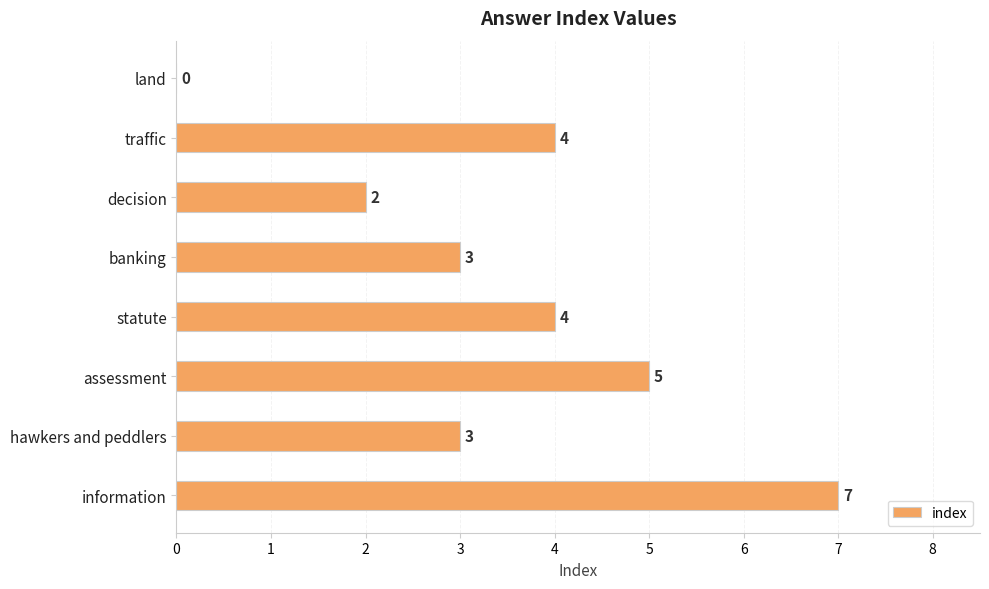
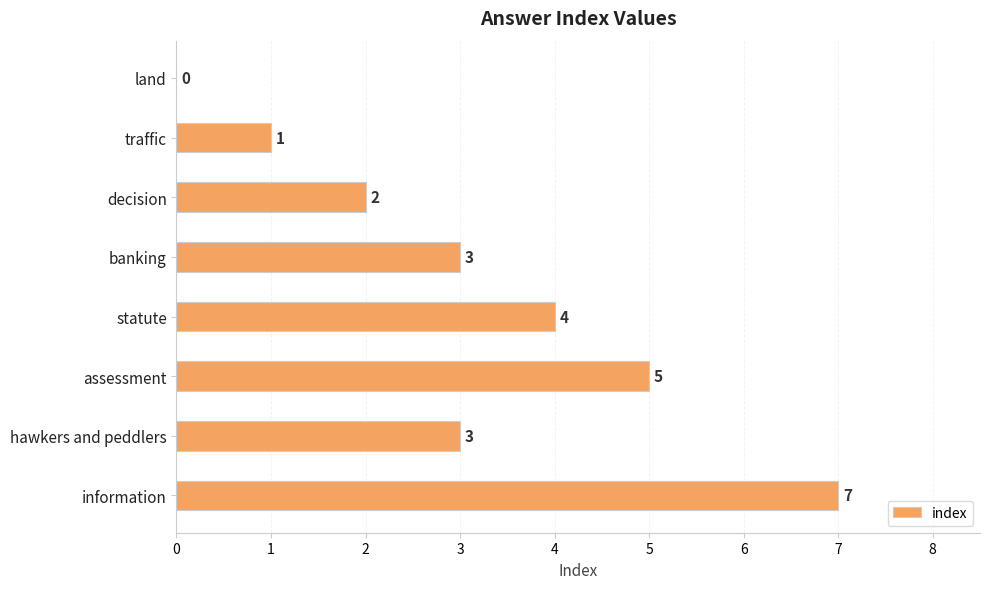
traffic: 4 -> 1
